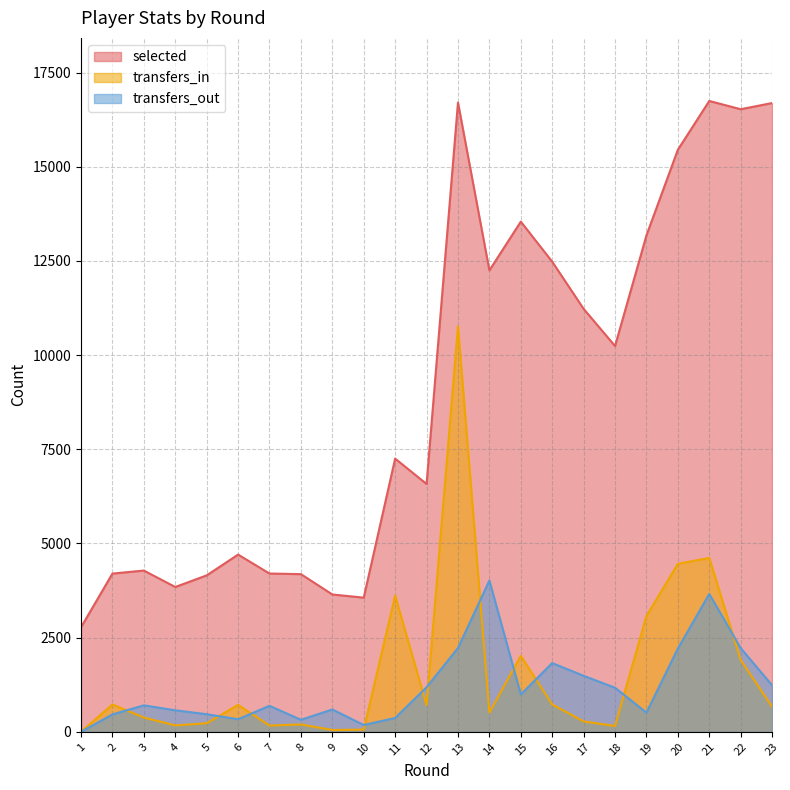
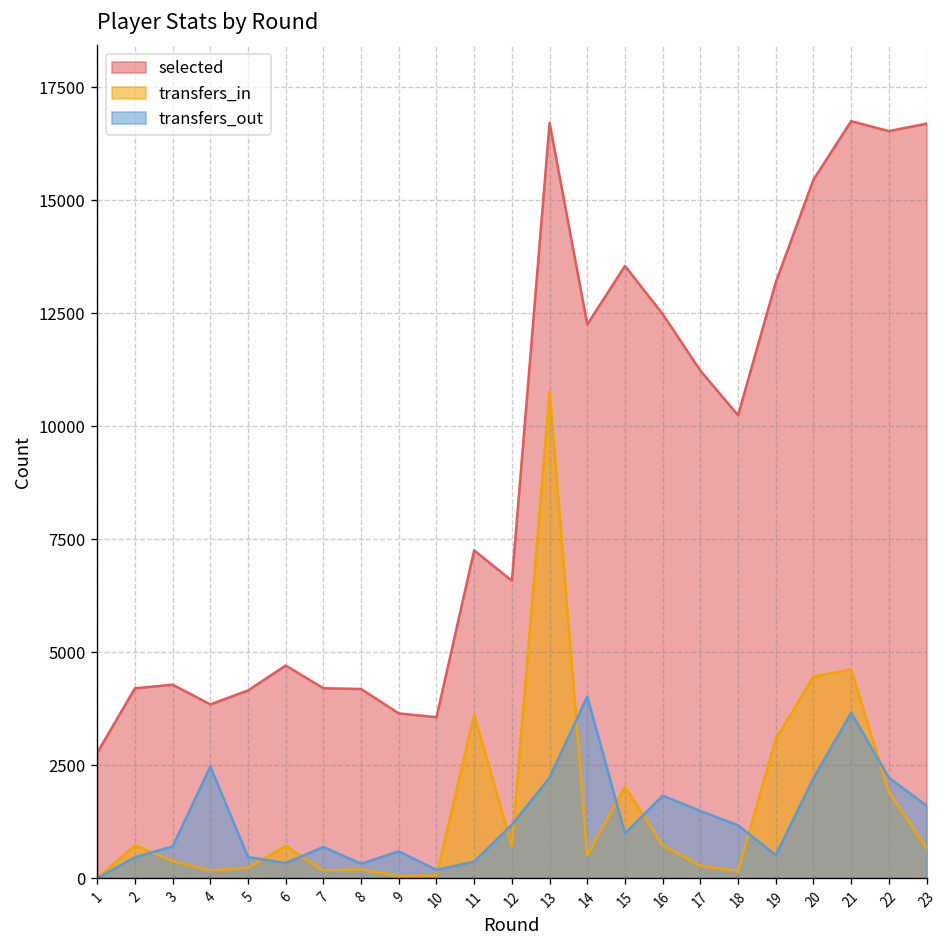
transfers_out, 4: 600 -> 2500
transfers_out, 23: 1200 -> 1600
